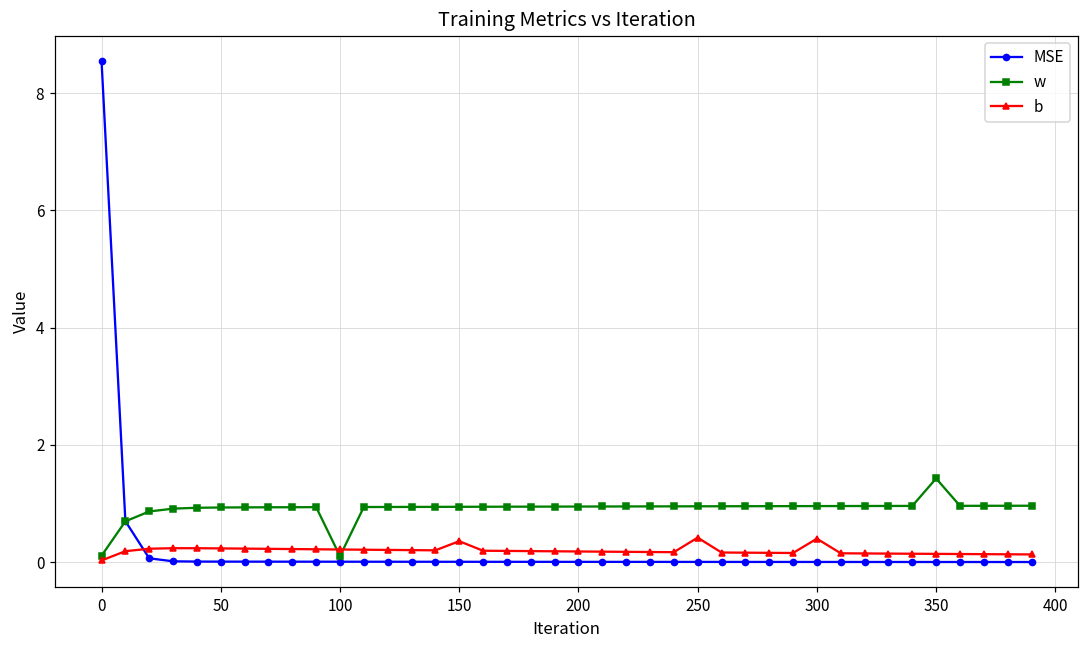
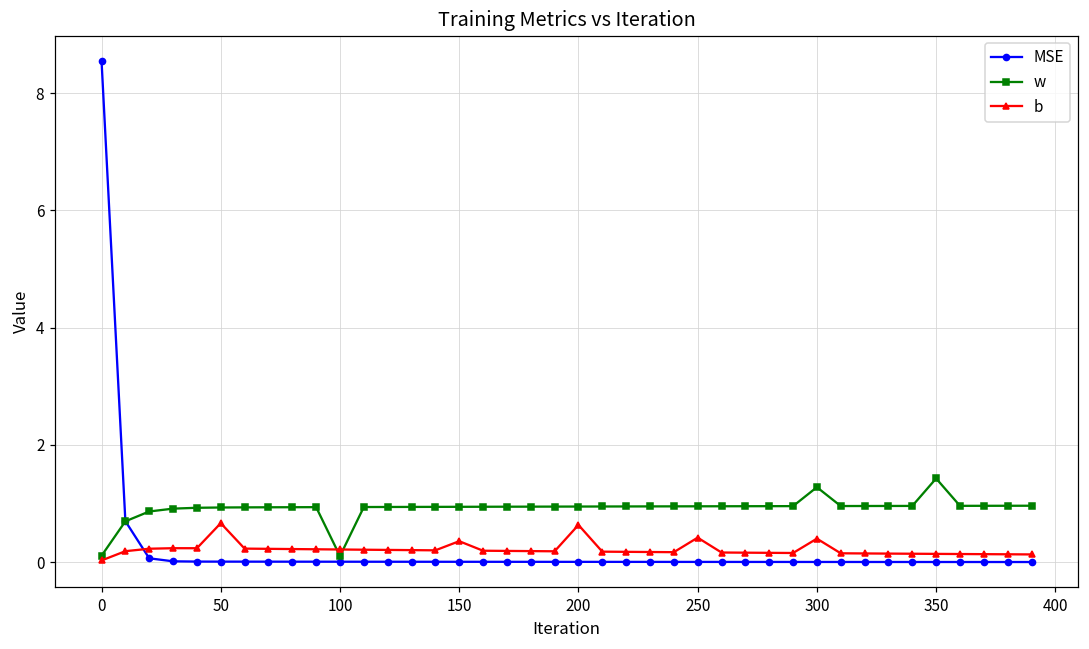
b, 50: 0.2 -> 0.7
b, 200: 0.2 -> 0.6
w, 300: 1.0 -> 1.3
